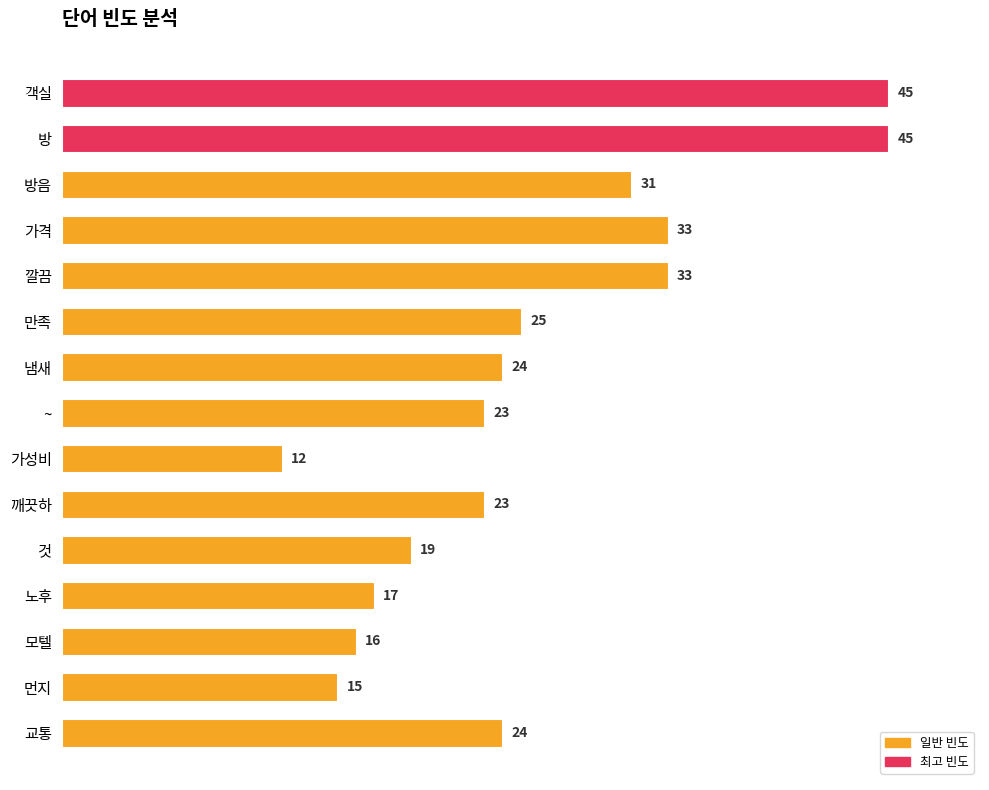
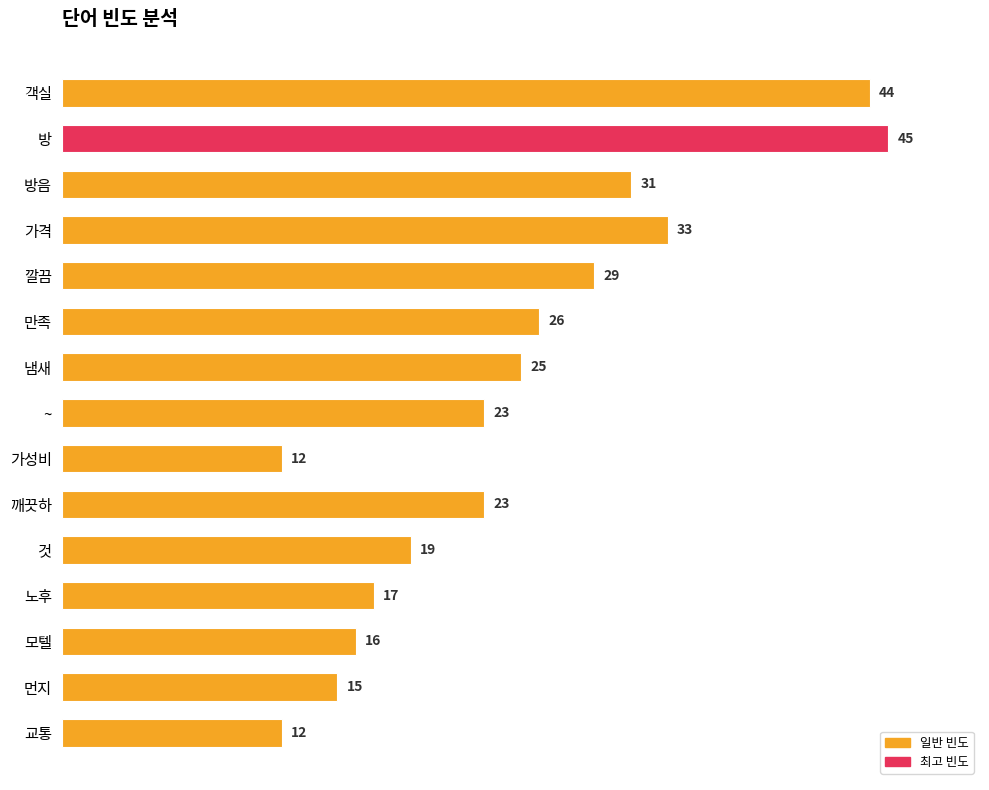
객실: 45 -> 44
깔끔: 33 -> 29
만족: 25 -> 26
냄새: 24 -> 25
교통: 24 -> 12
